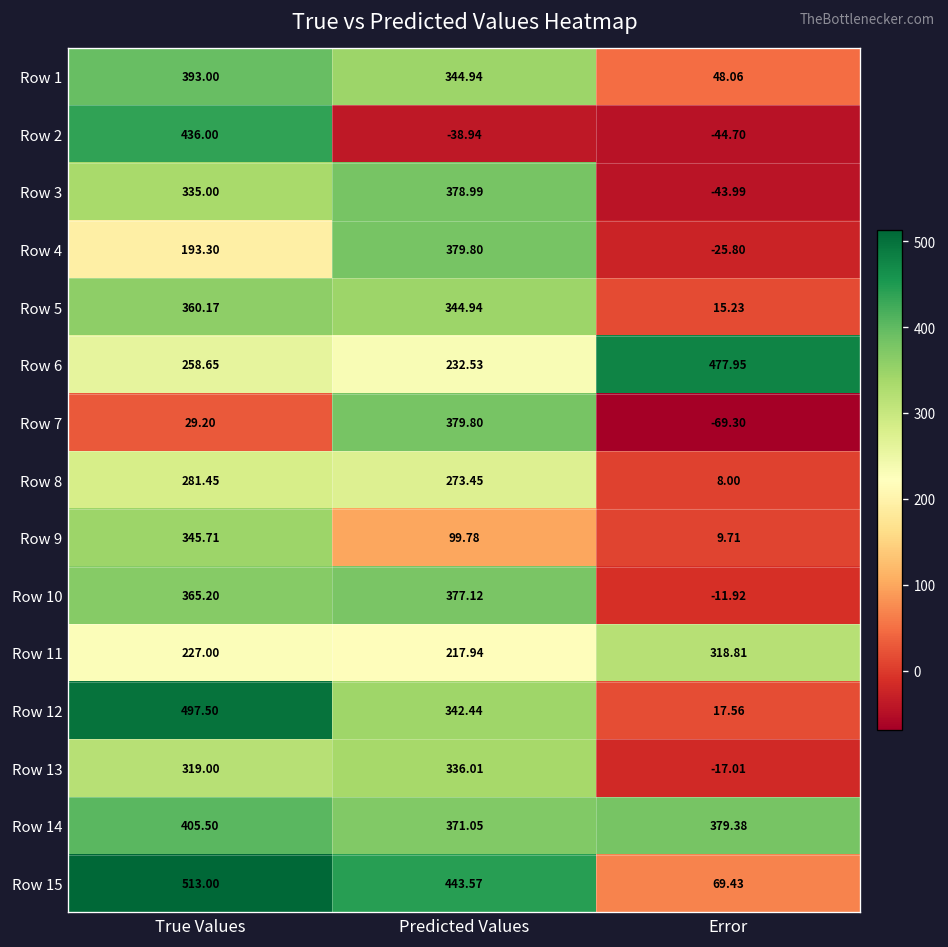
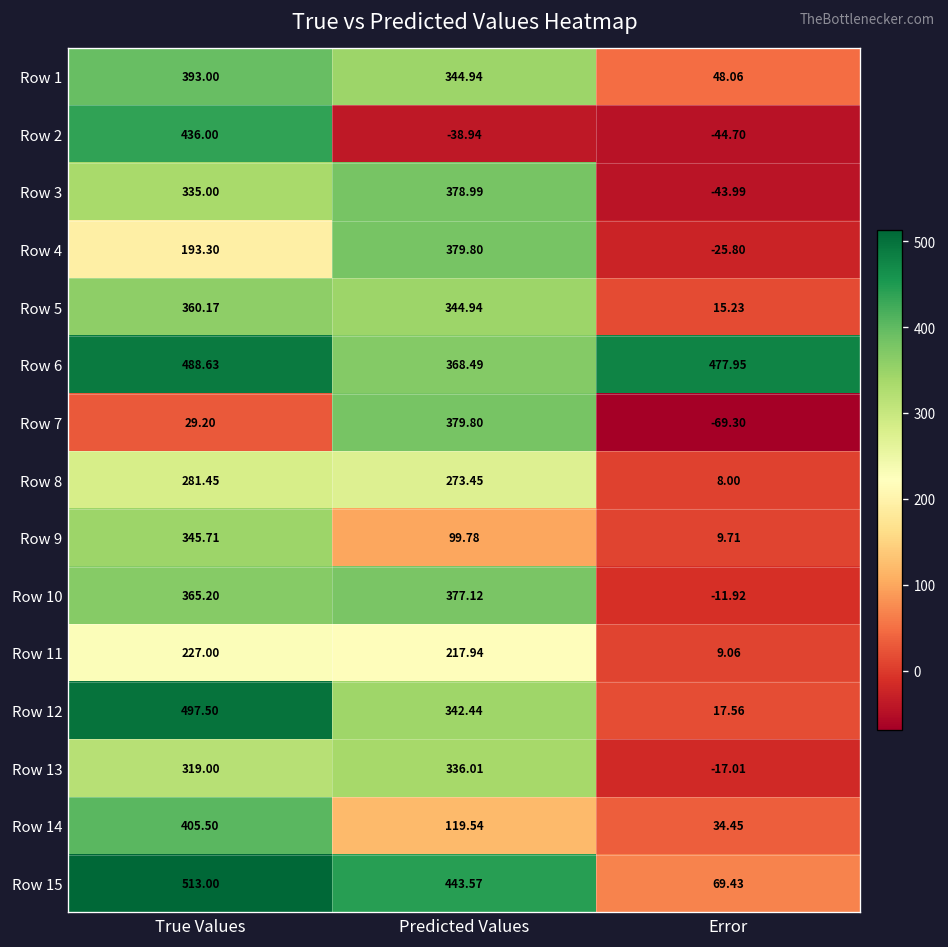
Row 6, True Values: 258.65 -> 488.63
Row 6, Predicted Values: 232.53 -> 368.49
Row 11, Error: 318.81 -> 9.06
Row 14, Predicted Values: 371.05 -> 119.54
Row 14, Error: 379.38 -> 34.45
